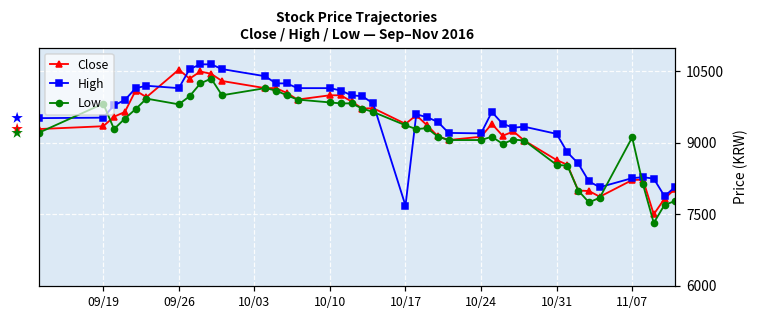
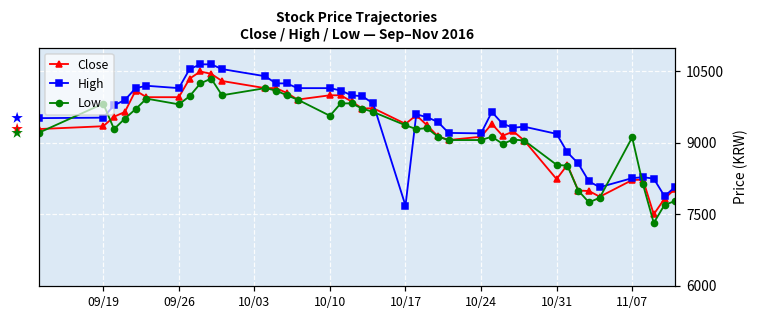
Close, 09/26: 10500 -> 10000
Low, 10/10: 9900 -> 9600
Close, 10/31: 8600 -> 8200
